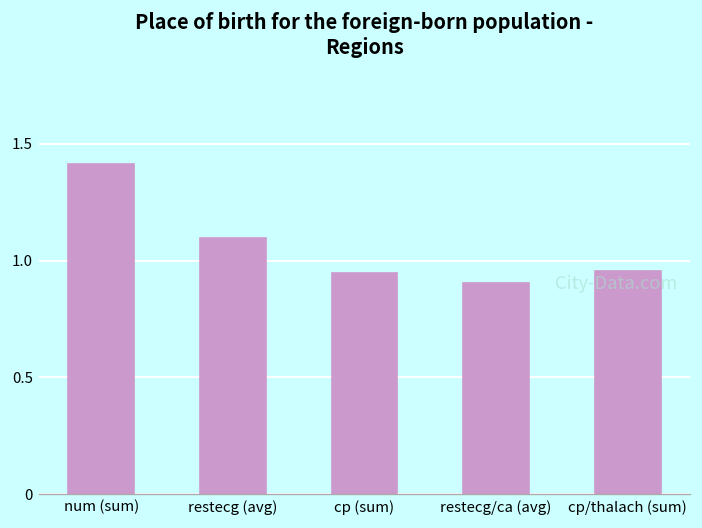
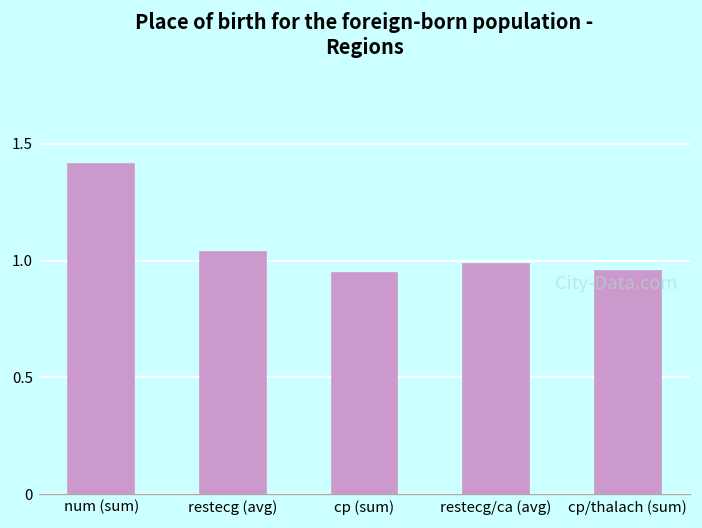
restecg (avg): 1.09 -> 1.04
restecg/ca (avg): 0.90 -> 0.99
